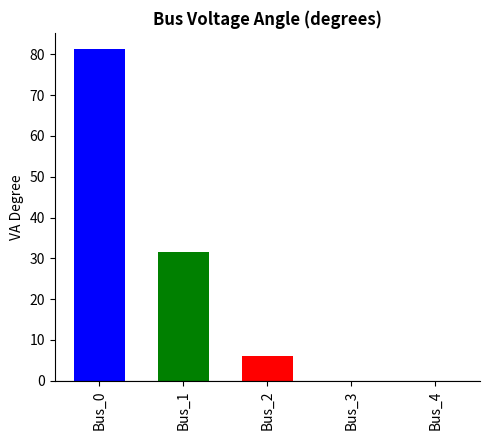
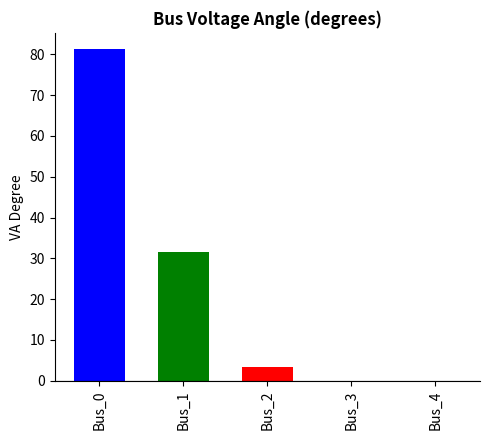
Bus_2: 6 -> 3
